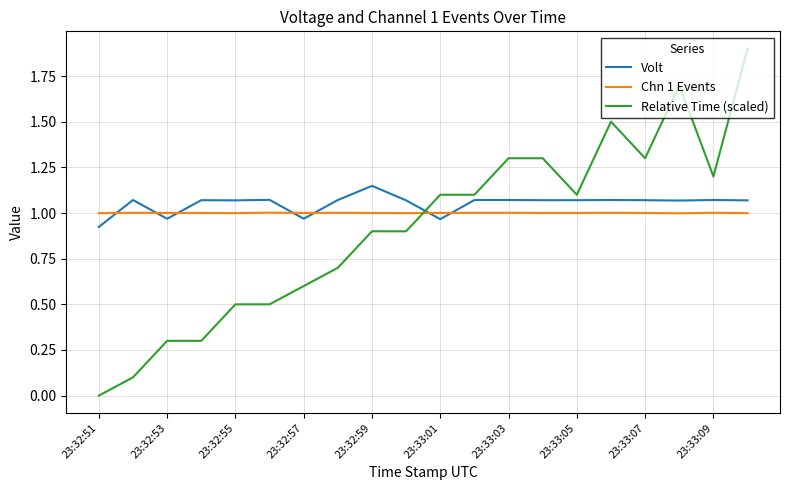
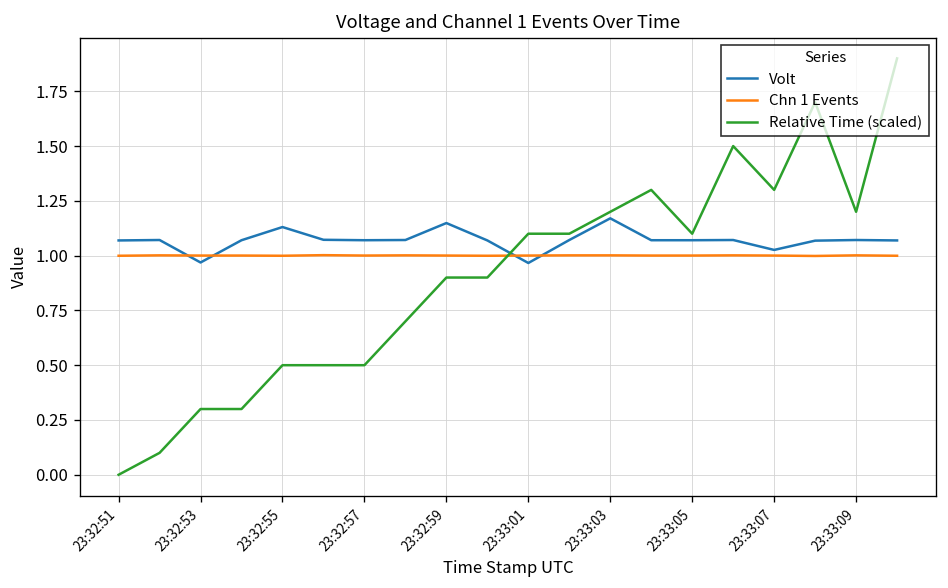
Volt, 23:32:51: 0.92 -> 1.07
Volt, 23:32:55: 1.07 -> 1.13
Volt, 23:32:57: 0.97 -> 1.07
Relative Time (scaled), 23:32:57: 0.60 -> 0.50
Volt, 23:33:03: 1.07 -> 1.17
Relative Time (scaled), 23:33:03: 1.30 -> 1.20
Volt, 23:33:07: 1.07 -> 1.03
